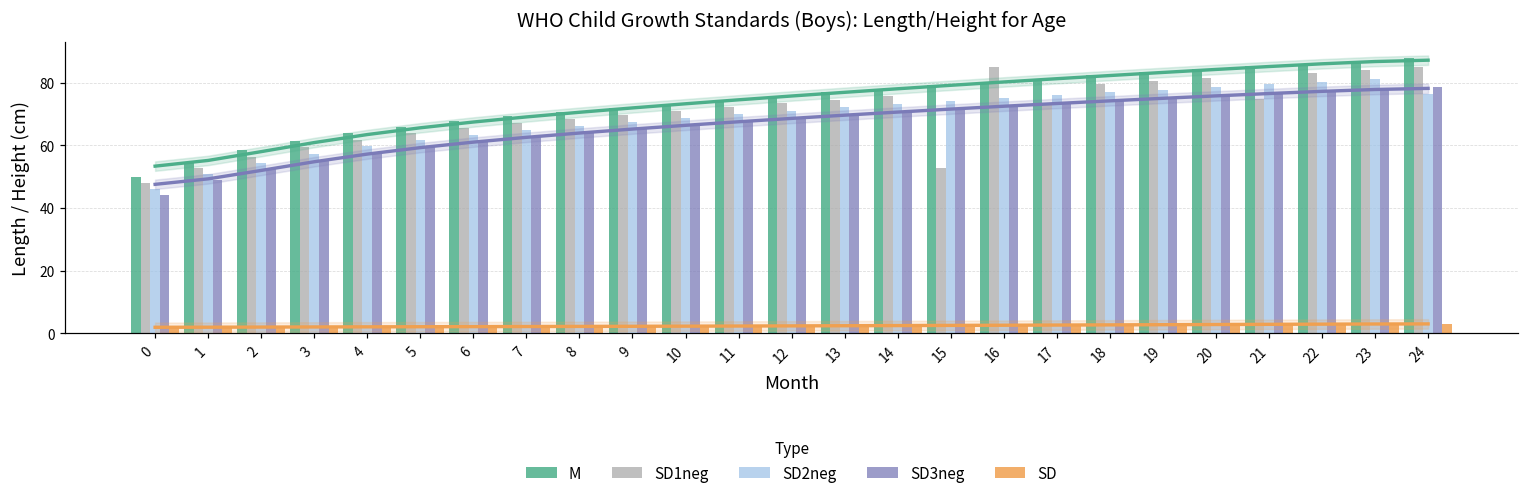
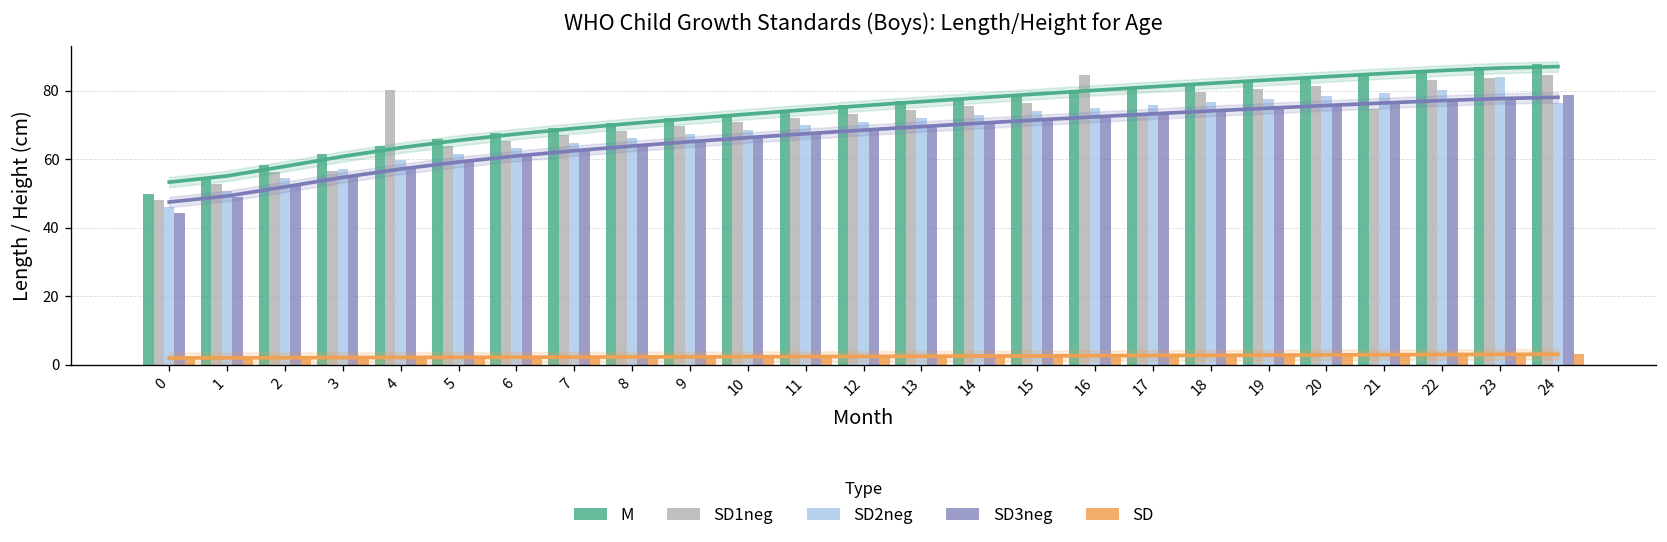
SD1neg, 3: 59 -> 57
SD1neg, 4: 62 -> 80
SD1neg, 15: 53 -> 77
SD2neg, 23: 81 -> 84
